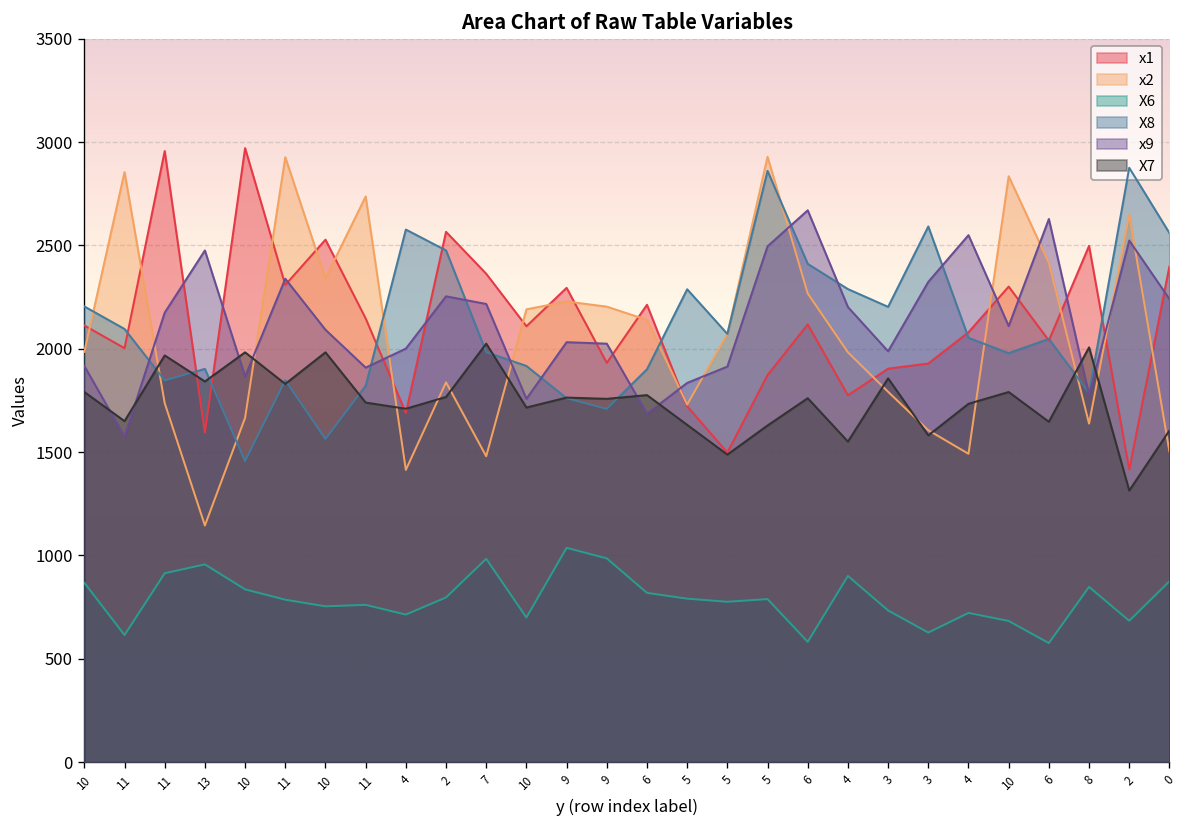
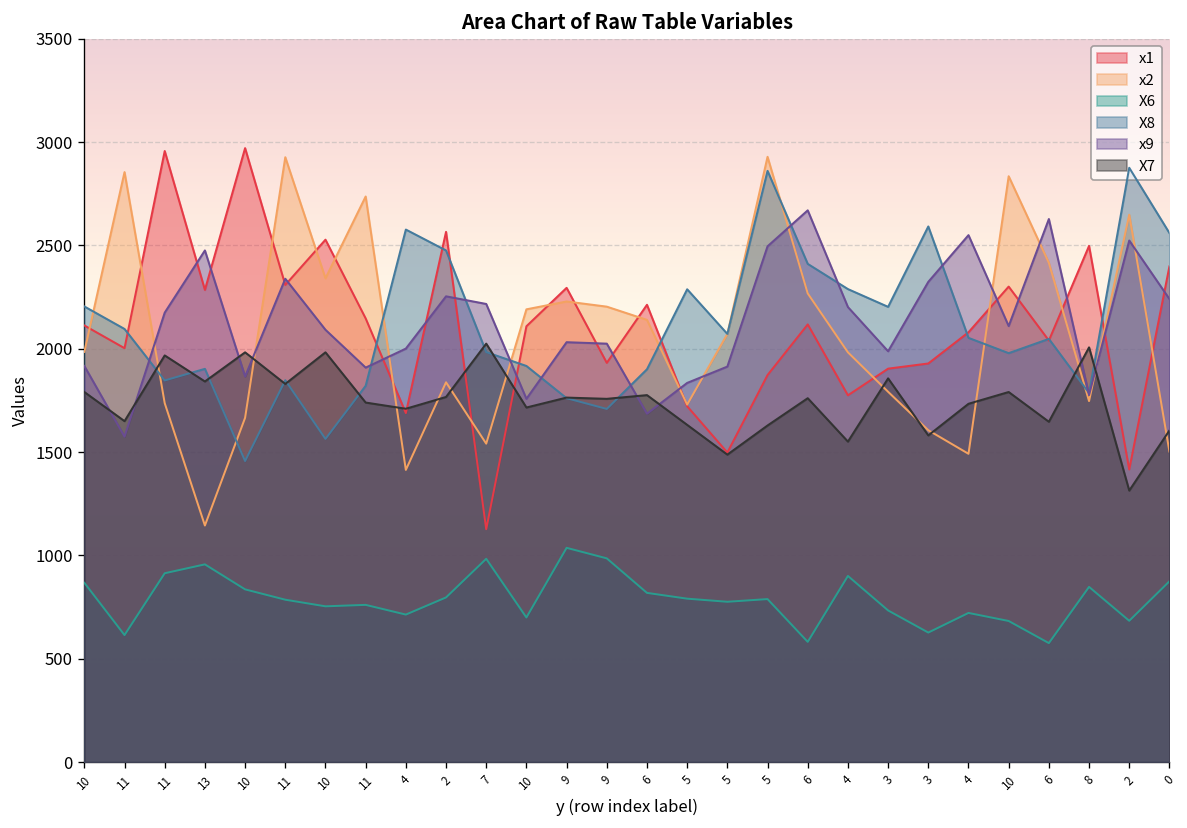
x1, 13: 1590 -> 2290
x1, 7: 2360 -> 1130
x2, 7: 1480 -> 1540
x2, 8: 1640 -> 1750
